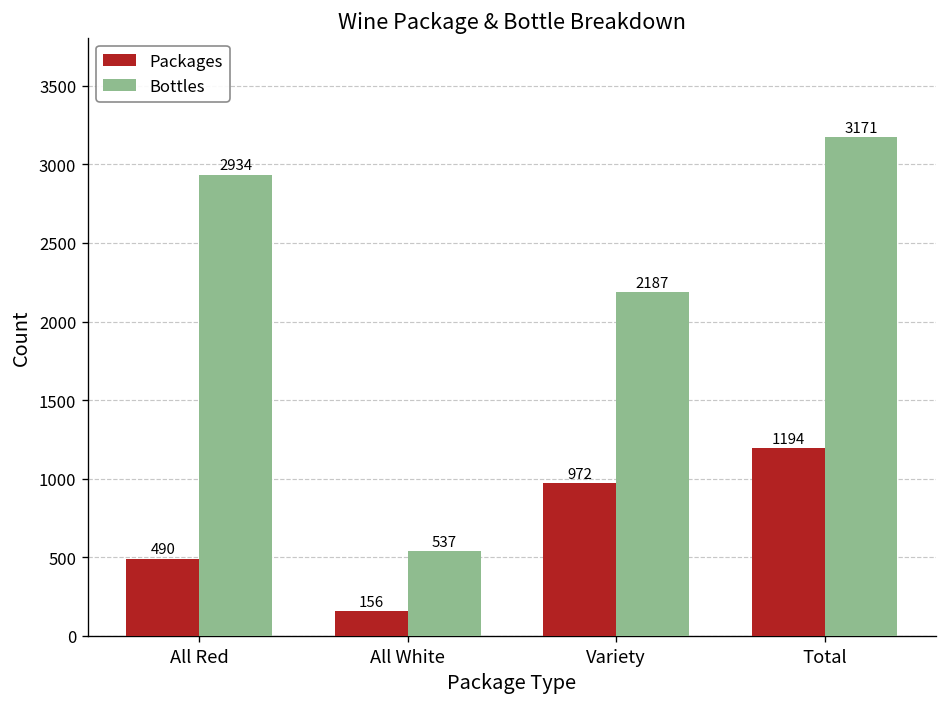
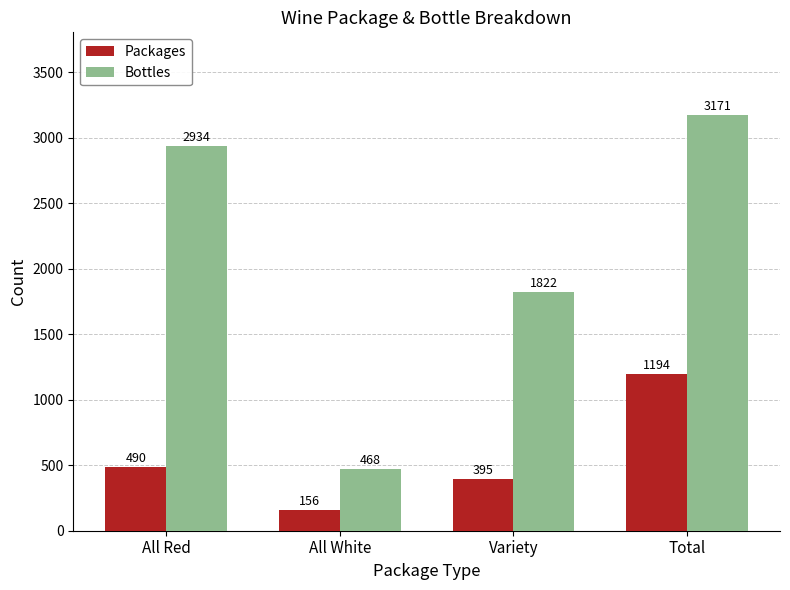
Bottles, All White: 537 -> 468
Packages, Variety: 972 -> 395
Bottles, Variety: 2187 -> 1822
